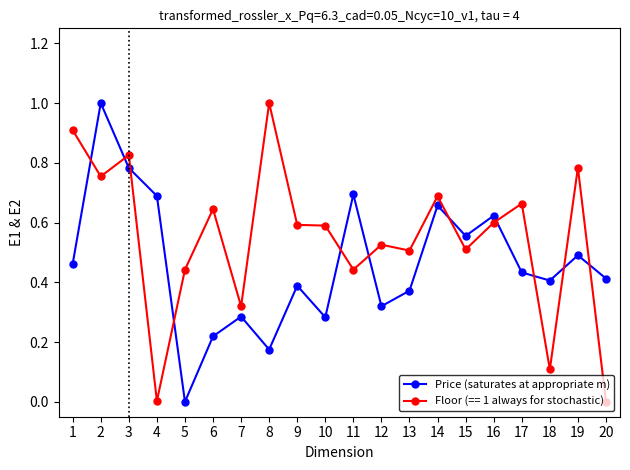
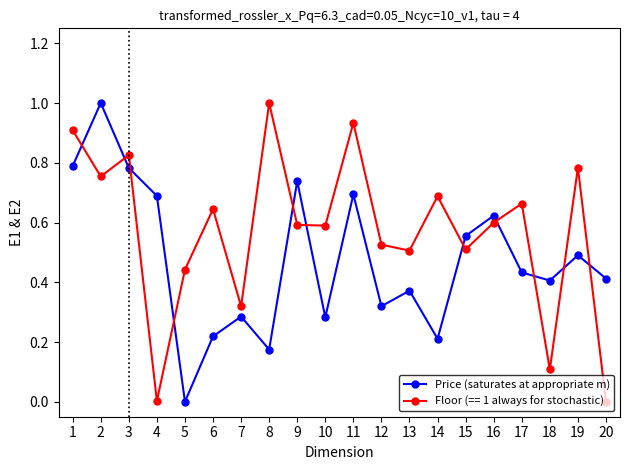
Price (saturates at appropriate m), 1: 0.46 -> 0.79
Price (saturates at appropriate m), 9: 0.39 -> 0.74
Floor (== 1 always for stochastic), 11: 0.44 -> 0.93
Price (saturates at appropriate m), 14: 0.66 -> 0.21
